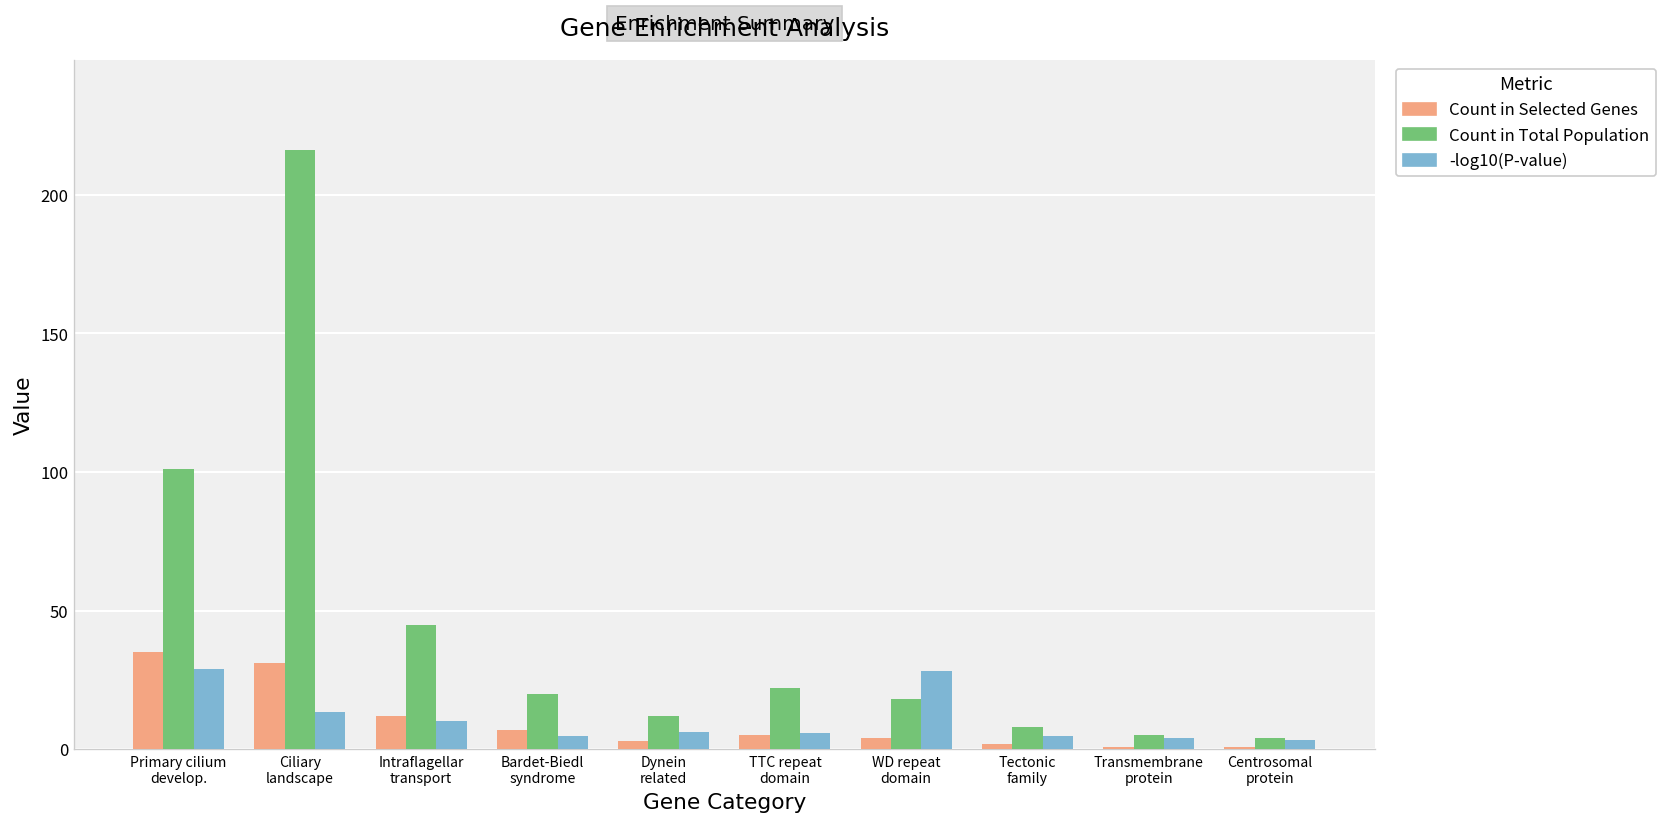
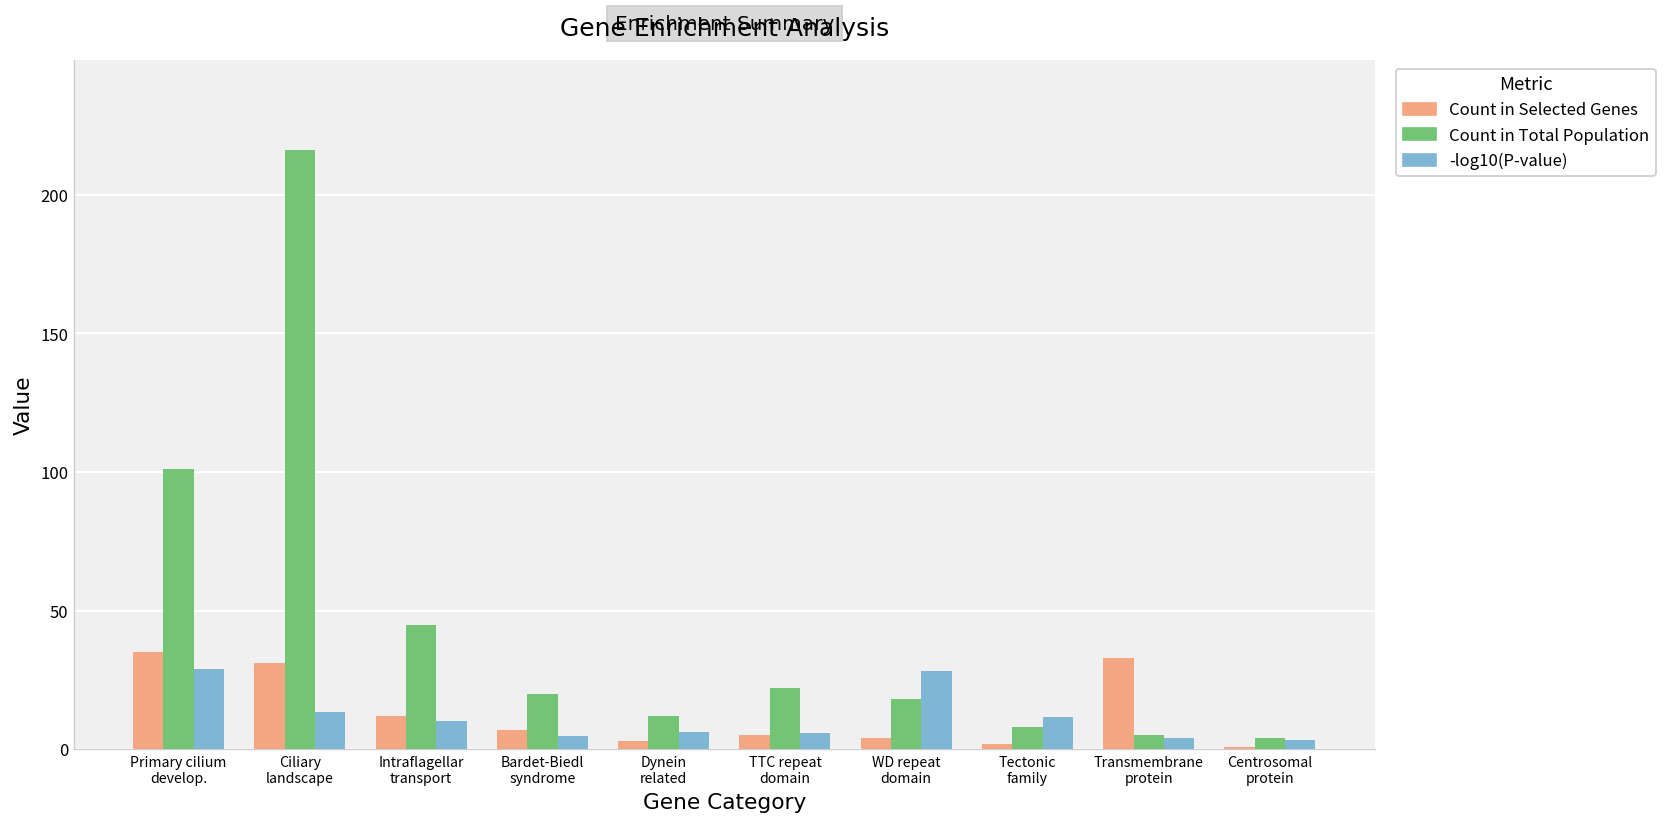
-log10(P-value), Tectonic family: 5 -> 12
Count in Selected Genes, Transmembrane protein: 1 -> 33
